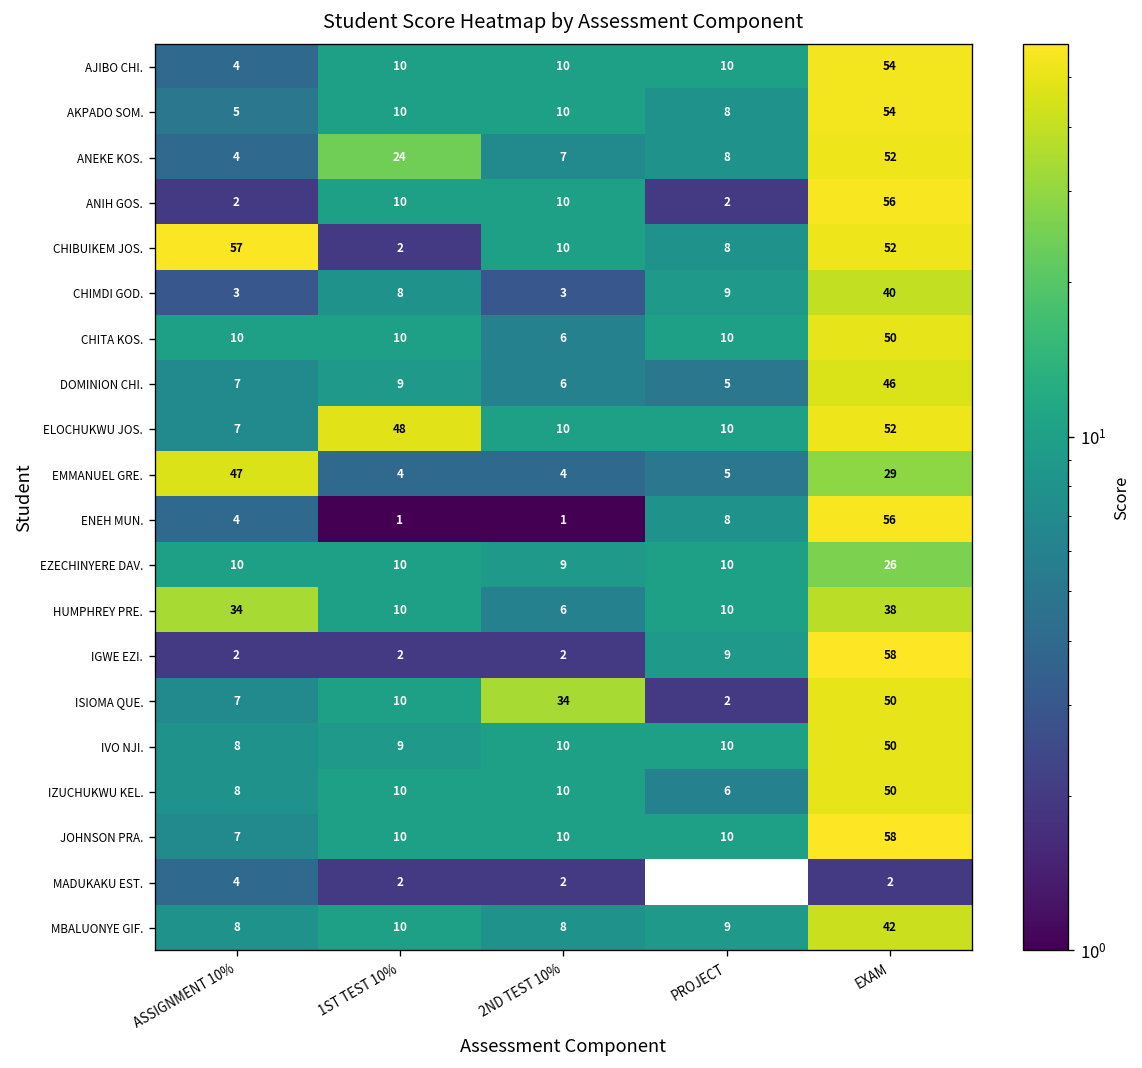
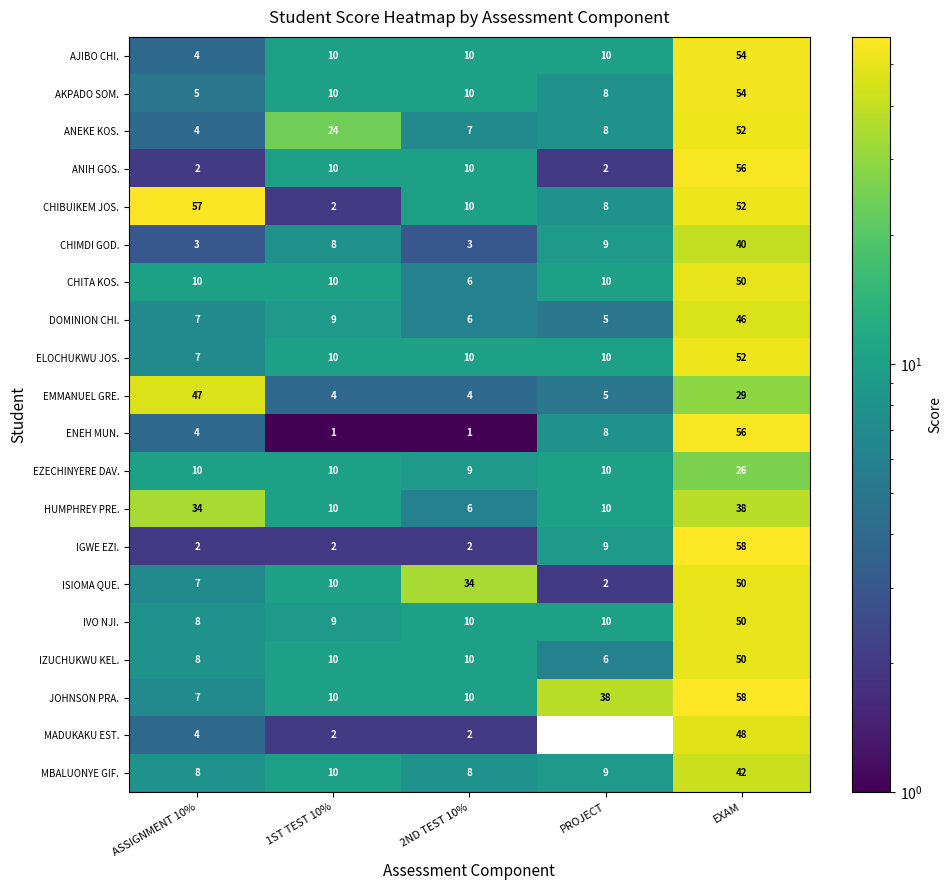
ELOCHUKWU JOS., 1ST TEST 10%: 48 -> 10
JOHNSON PRA., PROJECT: 10 -> 38
MADUKAKU EST., EXAM: 2 -> 48
